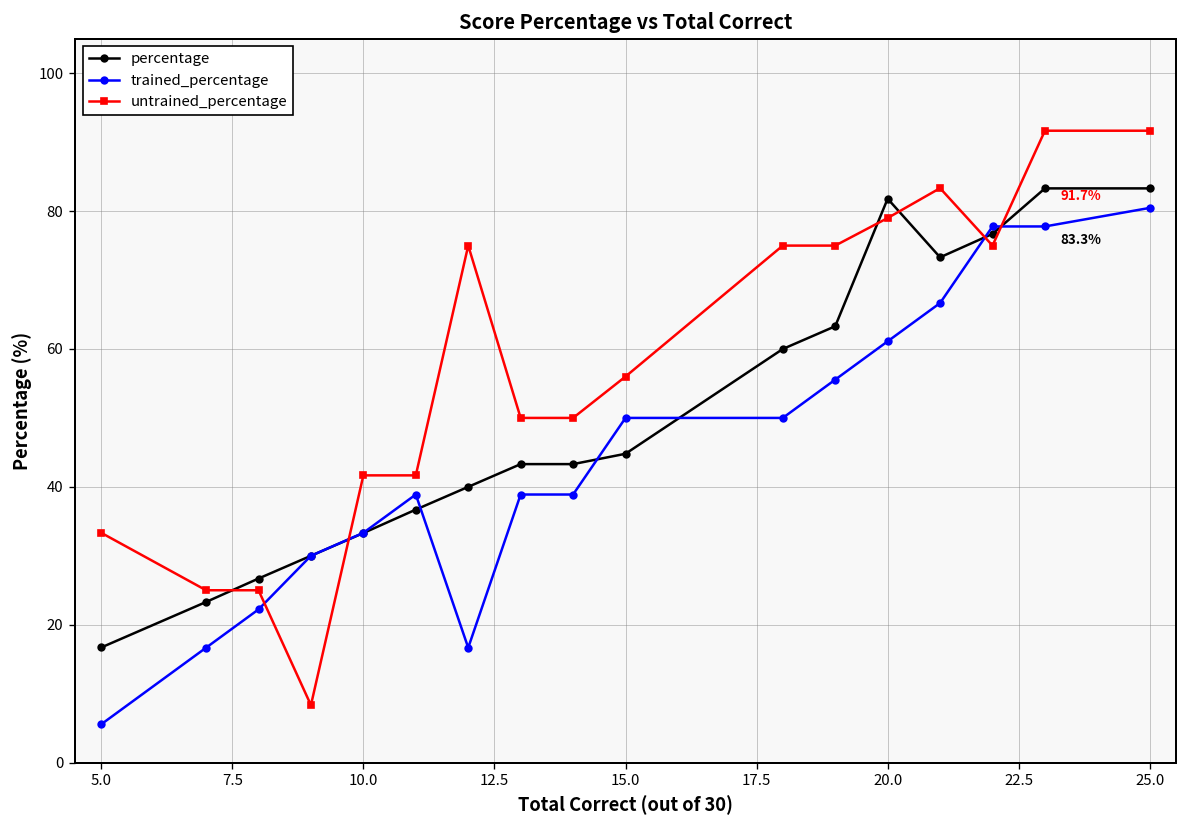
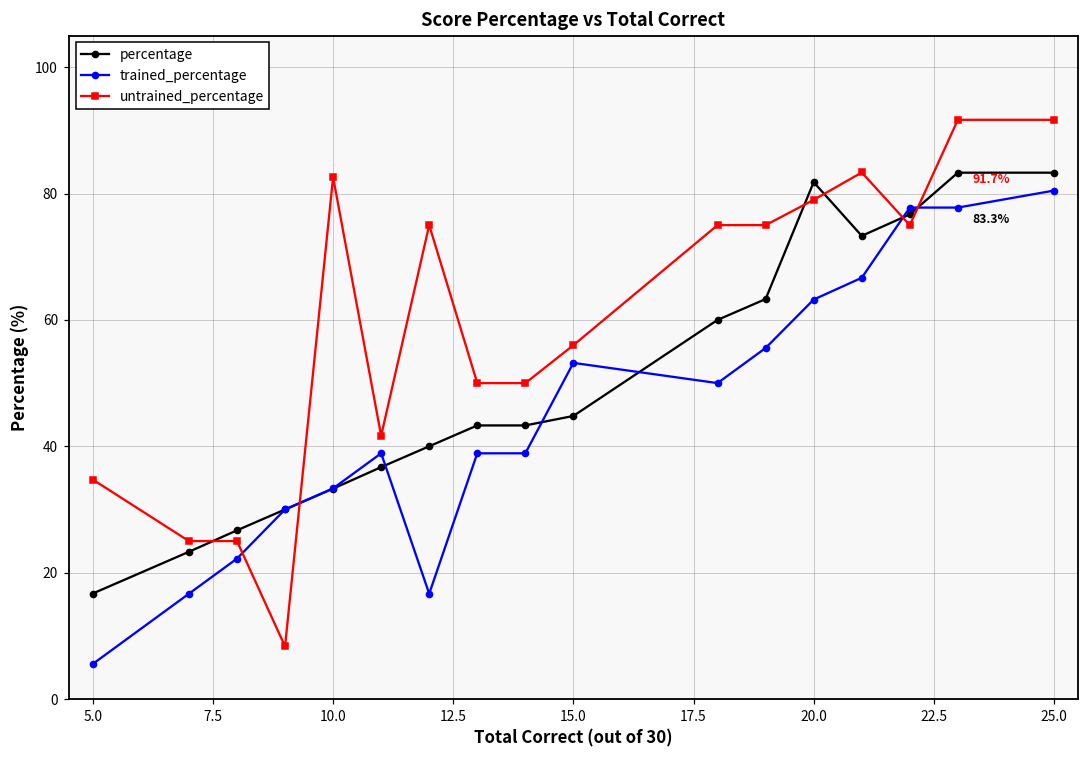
untrained_percentage, 5.0: 33 -> 35
untrained_percentage, 10.0: 42 -> 83
trained_percentage, 15.0: 50 -> 53
trained_percentage, 20.0: 61 -> 63
